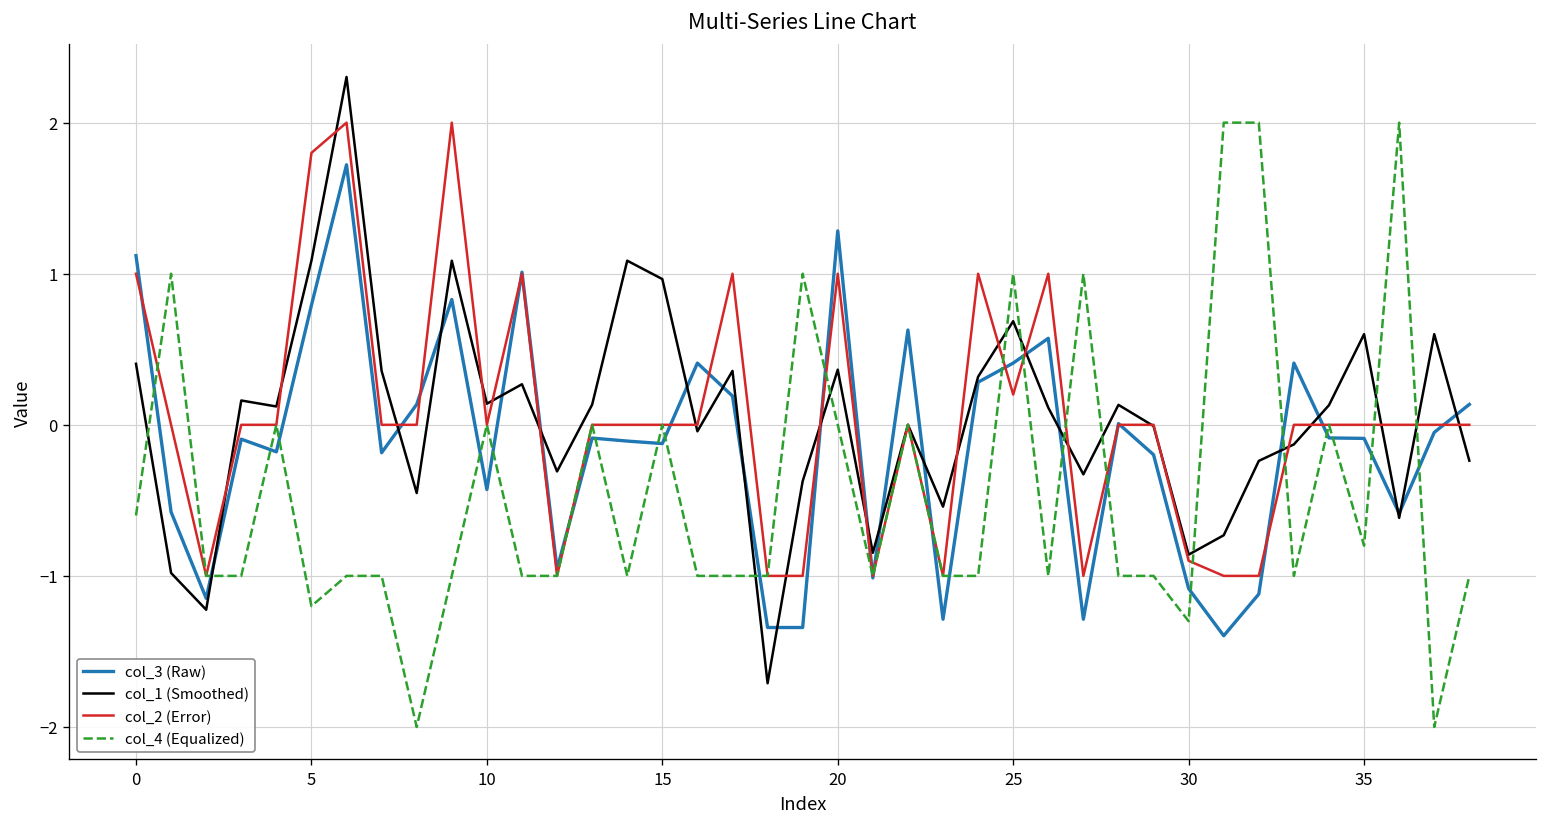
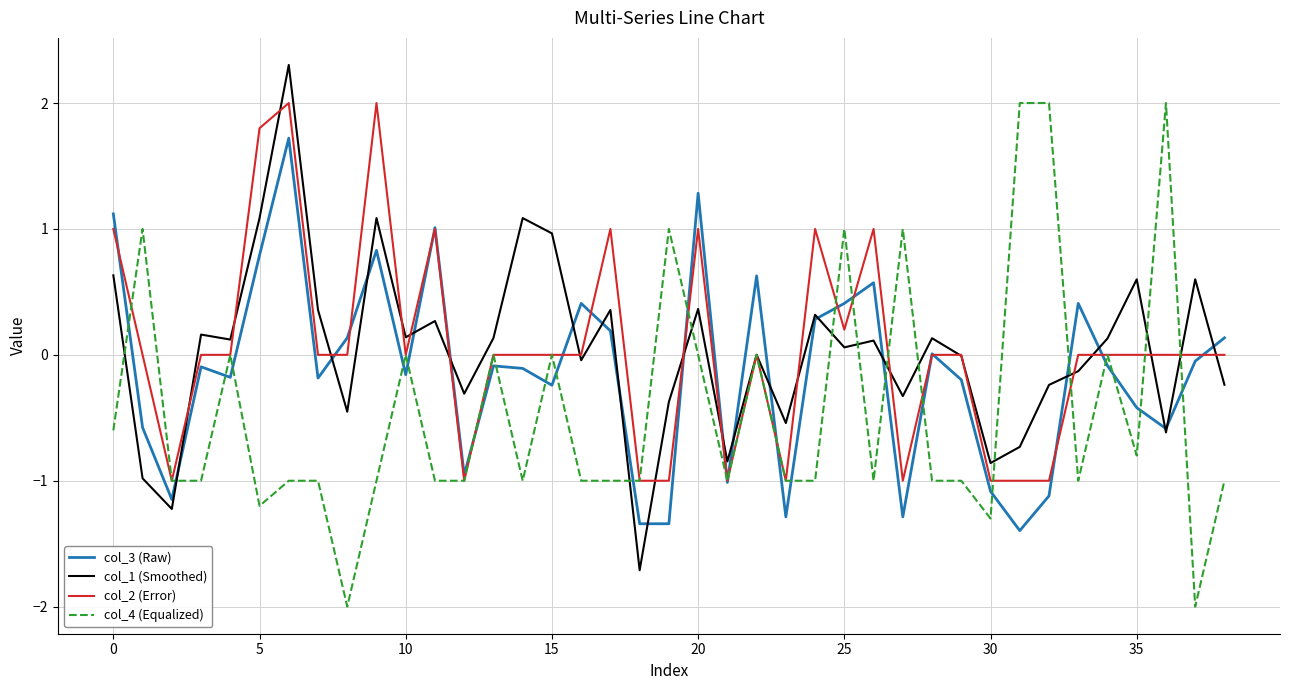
col_1 (Smoothed), 0: 0.40 -> 0.63
col_3 (Raw), 10: -0.43 -> -0.16
col_3 (Raw), 15: -0.12 -> -0.24
col_1 (Smoothed), 25: 0.69 -> 0.06
col_2 (Error), 30: -0.9 -> -1.0
col_3 (Raw), 35: -0.09 -> -0.42
